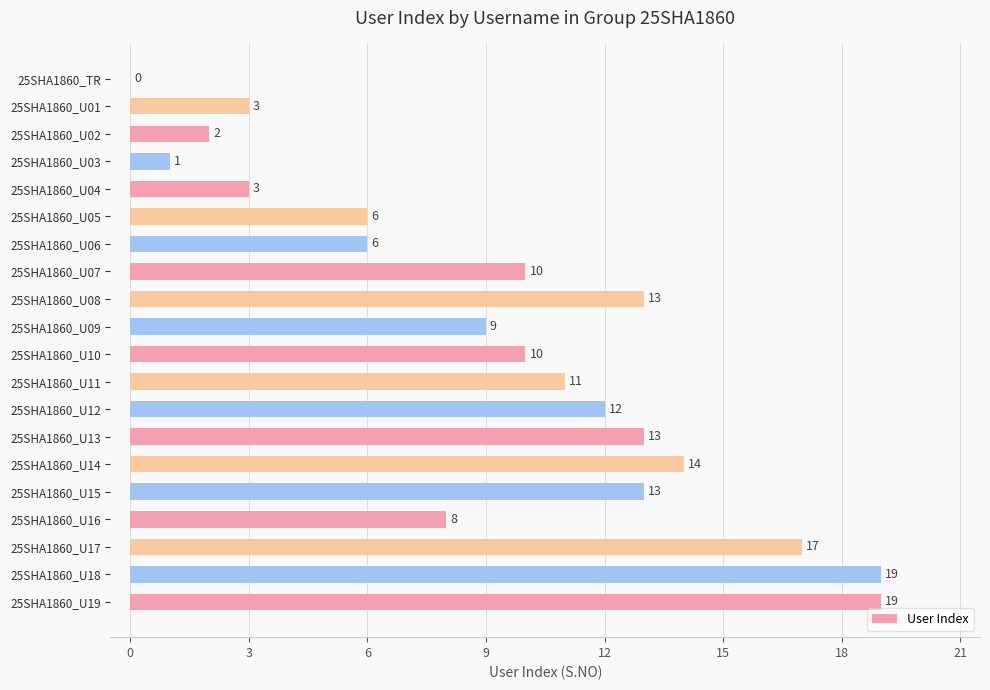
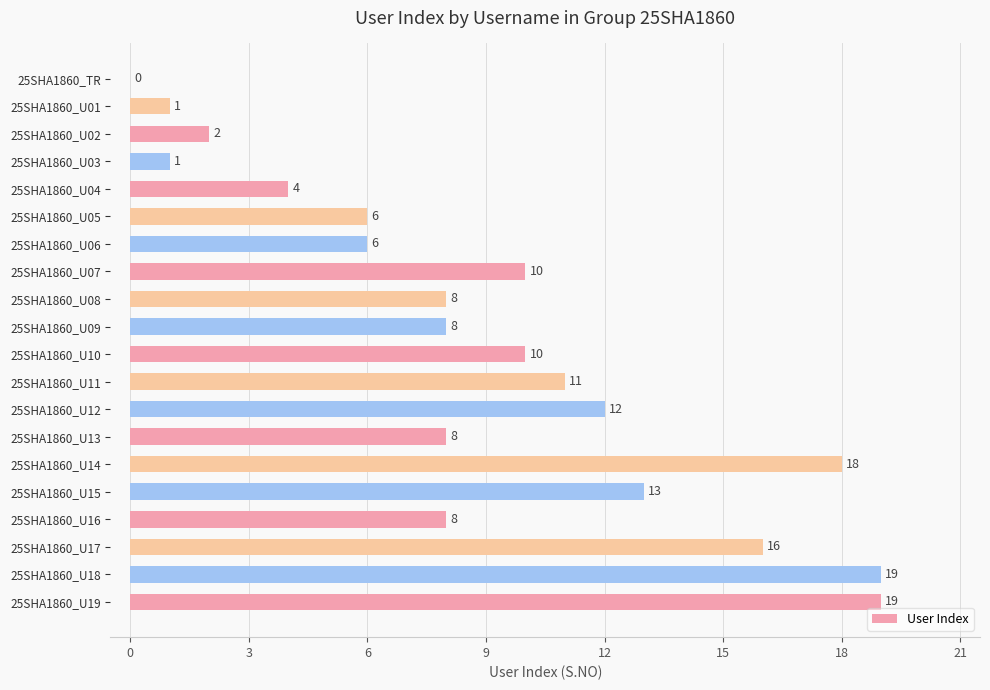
25SHA1860_U01: 3 -> 1
25SHA1860_U04: 3 -> 4
25SHA1860_U08: 13 -> 8
25SHA1860_U09: 9 -> 8
25SHA1860_U13: 13 -> 8
25SHA1860_U14: 14 -> 18
25SHA1860_U17: 17 -> 16
